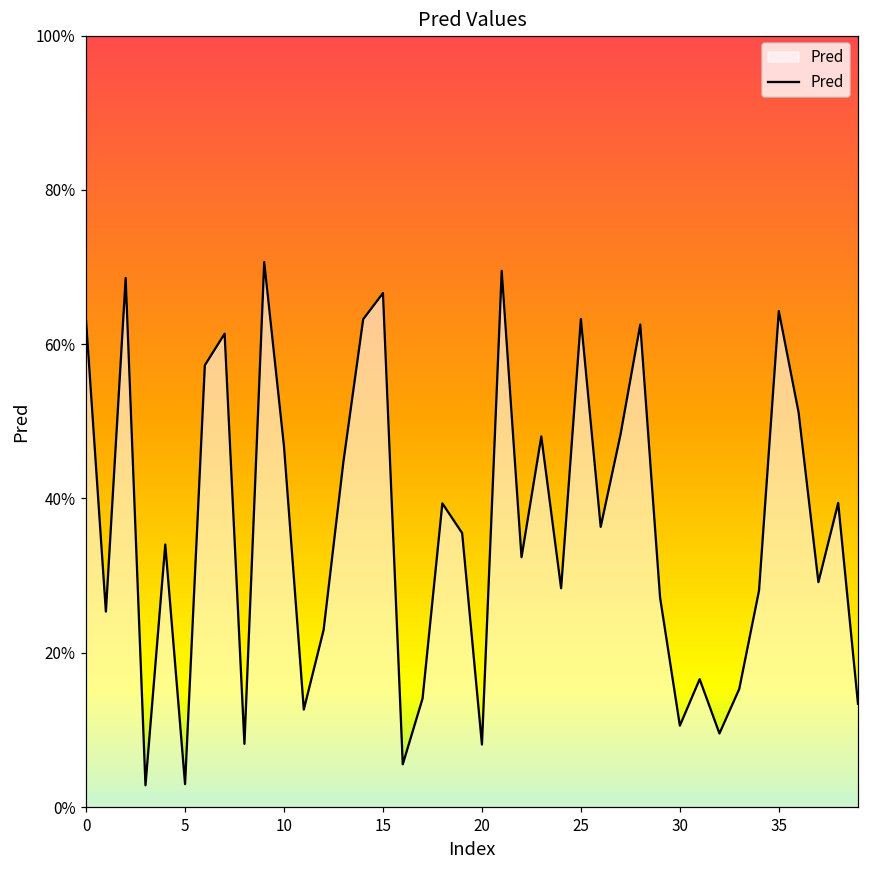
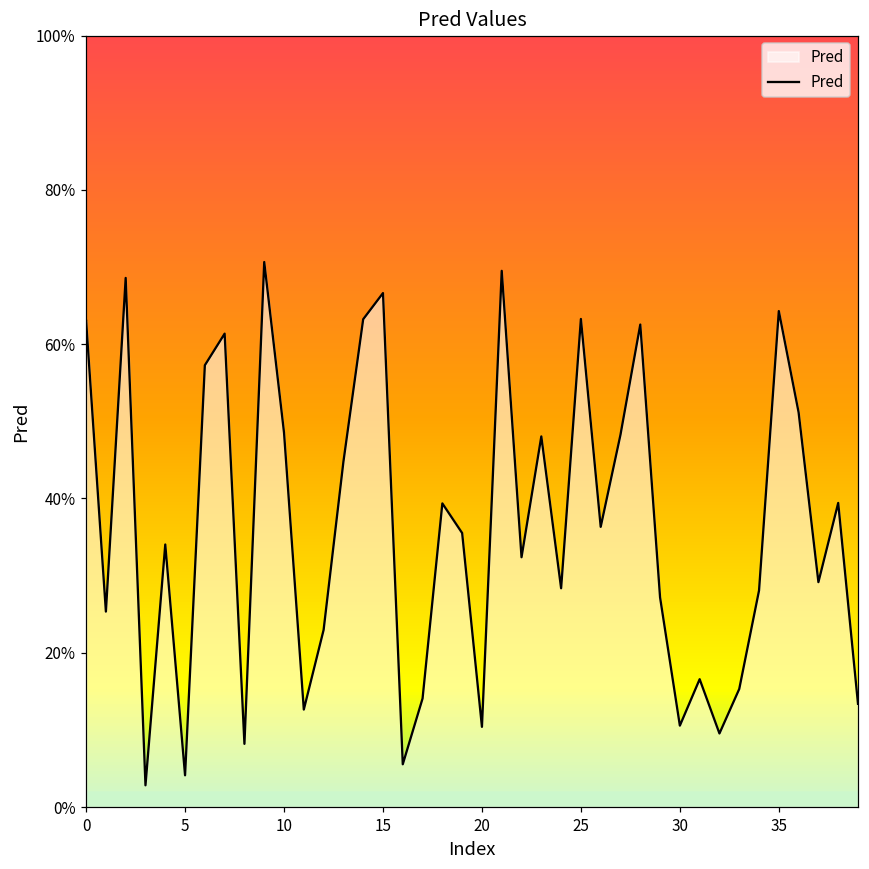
5: 3% -> 4%
10: 47% -> 49%
20: 8% -> 10%
